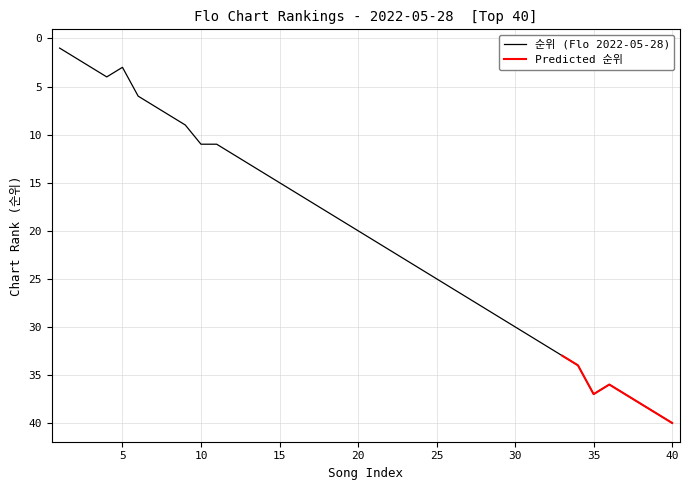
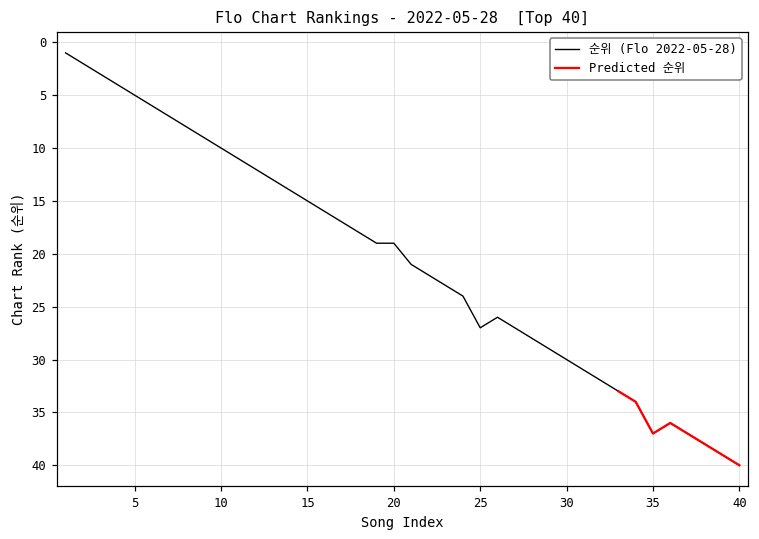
순위 (Flo 2022-05-28), 5: 3 -> 5
순위 (Flo 2022-05-28), 10: 11 -> 10
순위 (Flo 2022-05-28), 20: 20 -> 19
순위 (Flo 2022-05-28), 25: 25 -> 27
